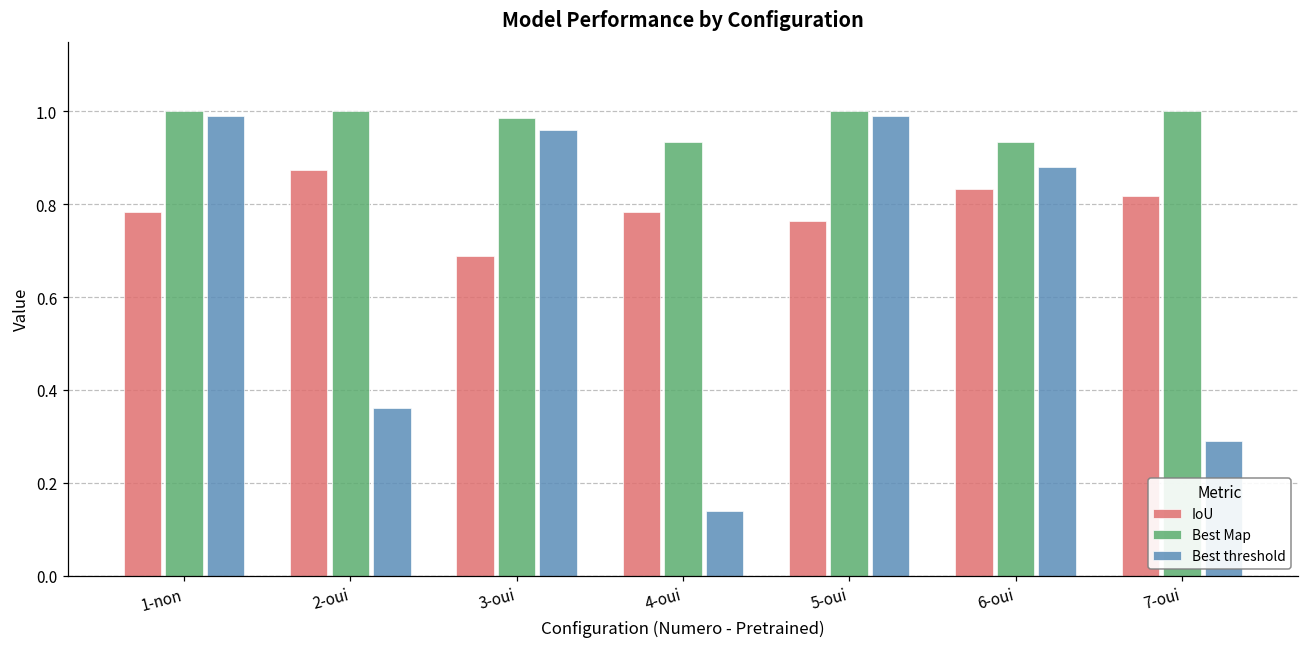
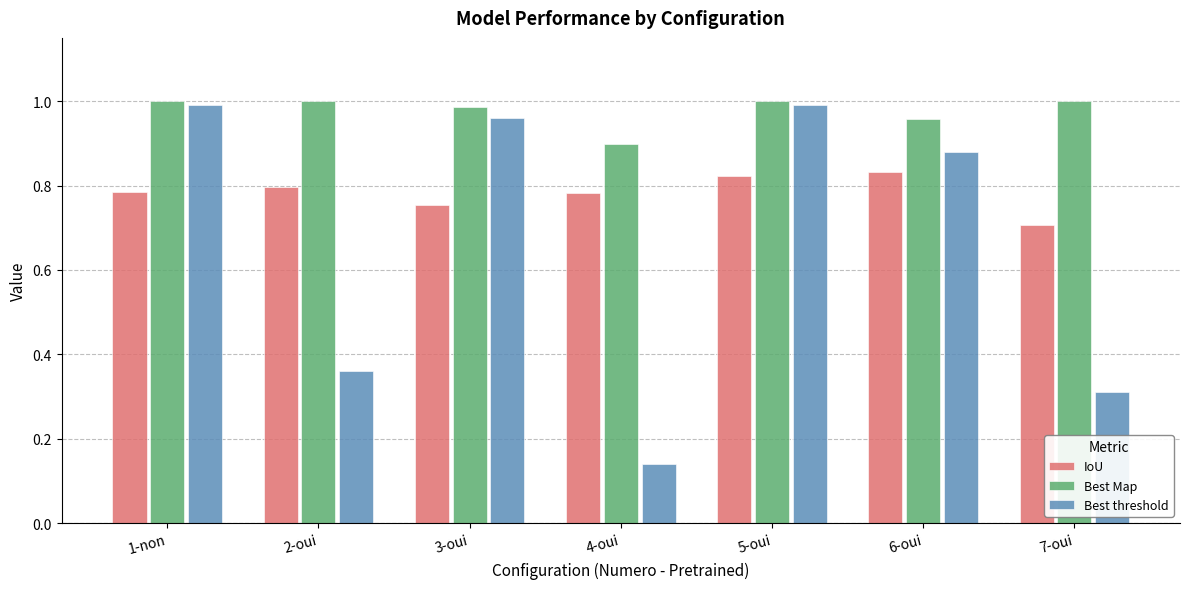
IoU, 2-oui: 0.87 -> 0.80
IoU, 3-oui: 0.69 -> 0.75
Best Map, 4-oui: 0.93 -> 0.90
IoU, 5-oui: 0.76 -> 0.82
Best Map, 6-oui: 0.93 -> 0.96
IoU, 7-oui: 0.82 -> 0.71
Best threshold, 7-oui: 0.29 -> 0.31
